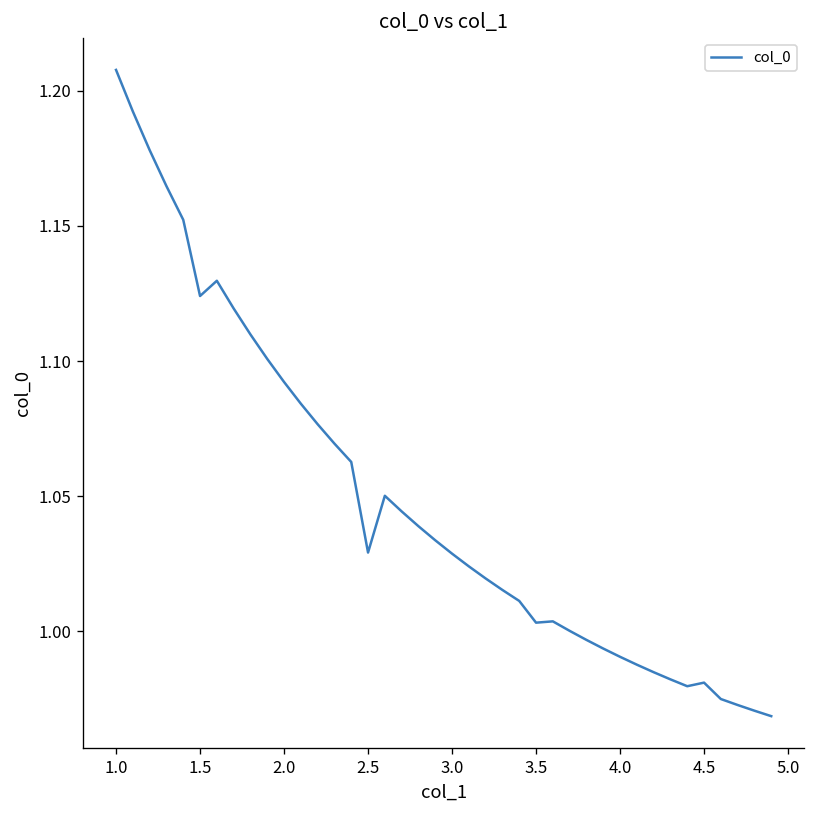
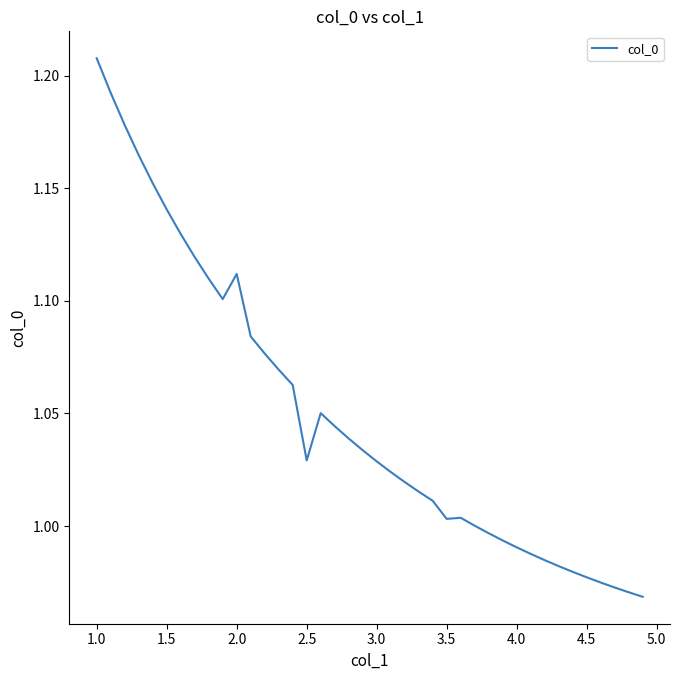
1.5: 1.124 -> 1.141
2.0: 1.092 -> 1.112
4.5: 0.981 -> 0.977
